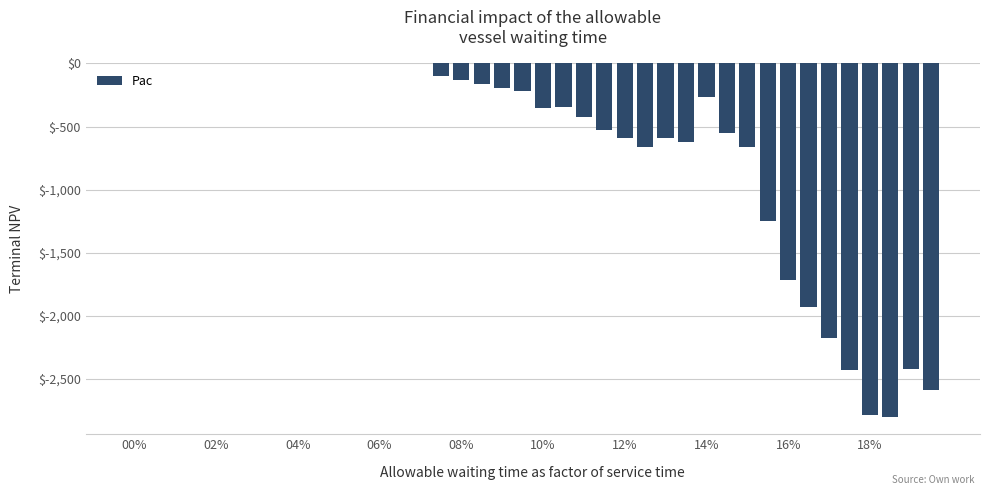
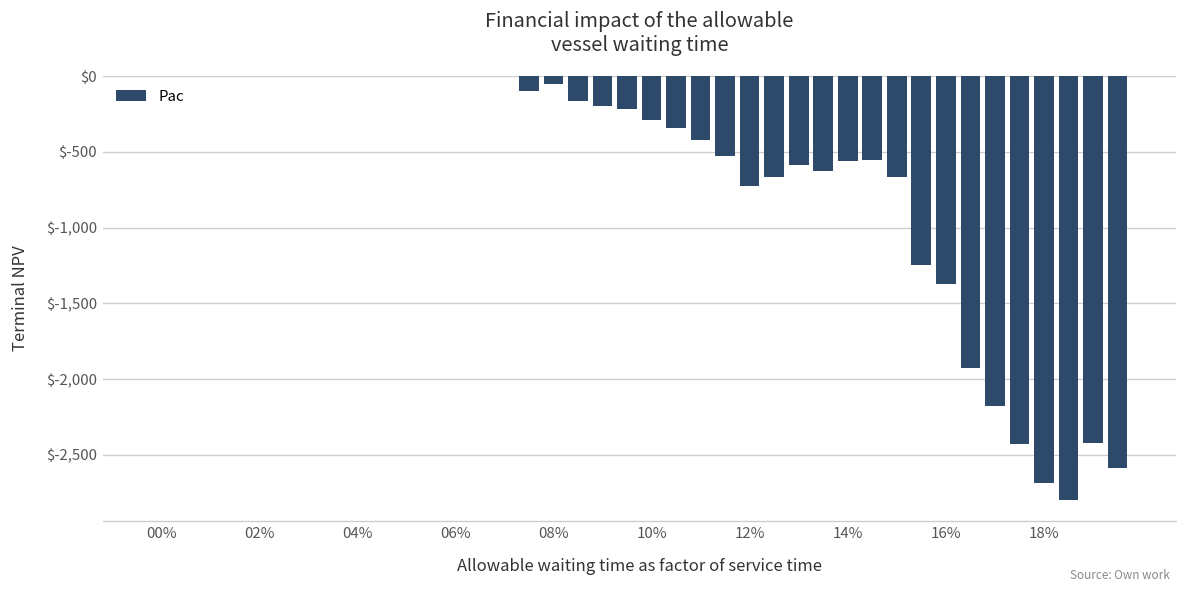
08%: $-130 -> $-50
10%: $-350 -> $-290
12%: $-590 -> $-730
14%: $-260 -> $-560
16%: $-1,720 -> $-1,370
18%: $-2,790 -> $-2,680
